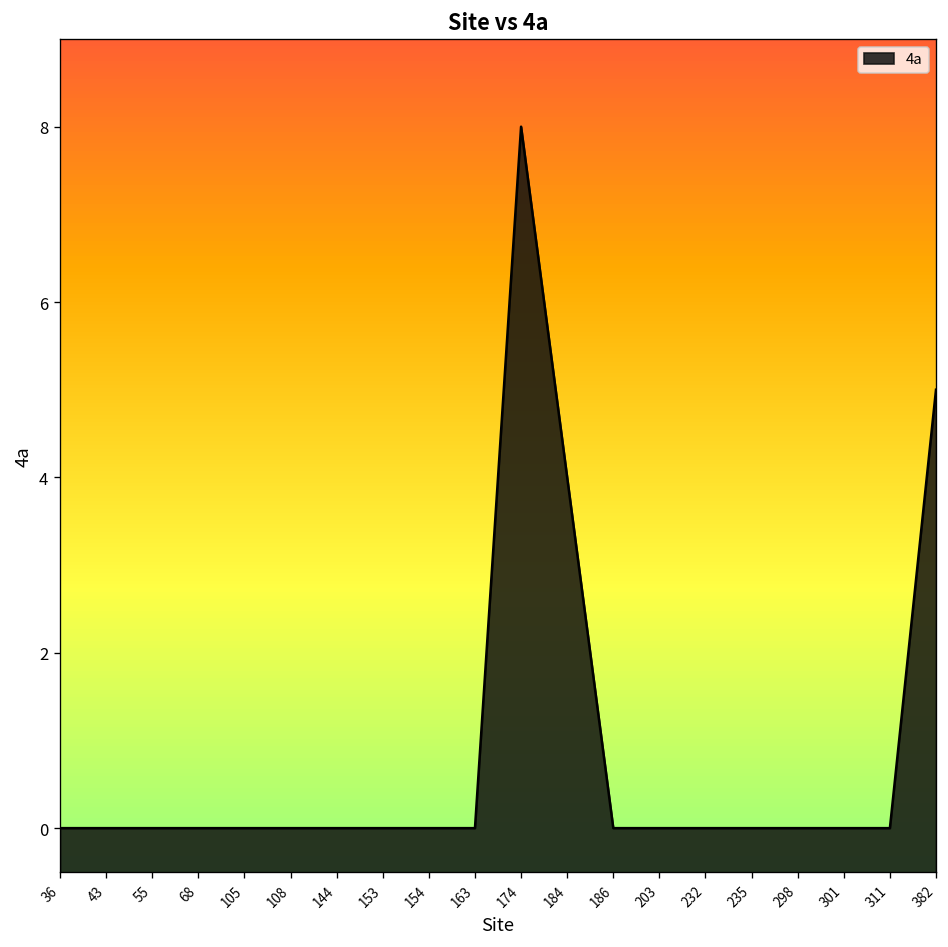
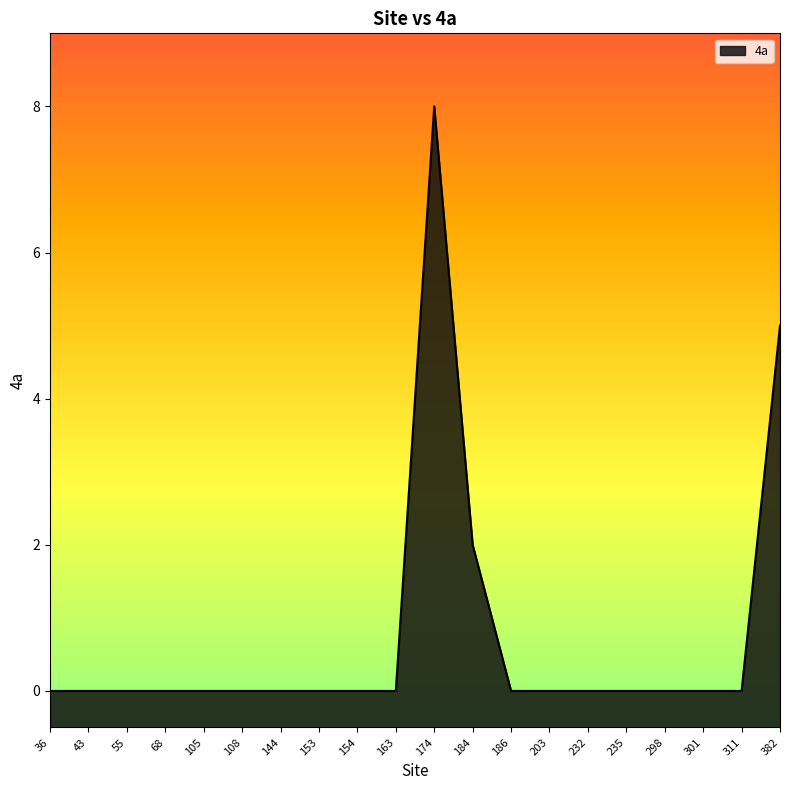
184: 4 -> 2
